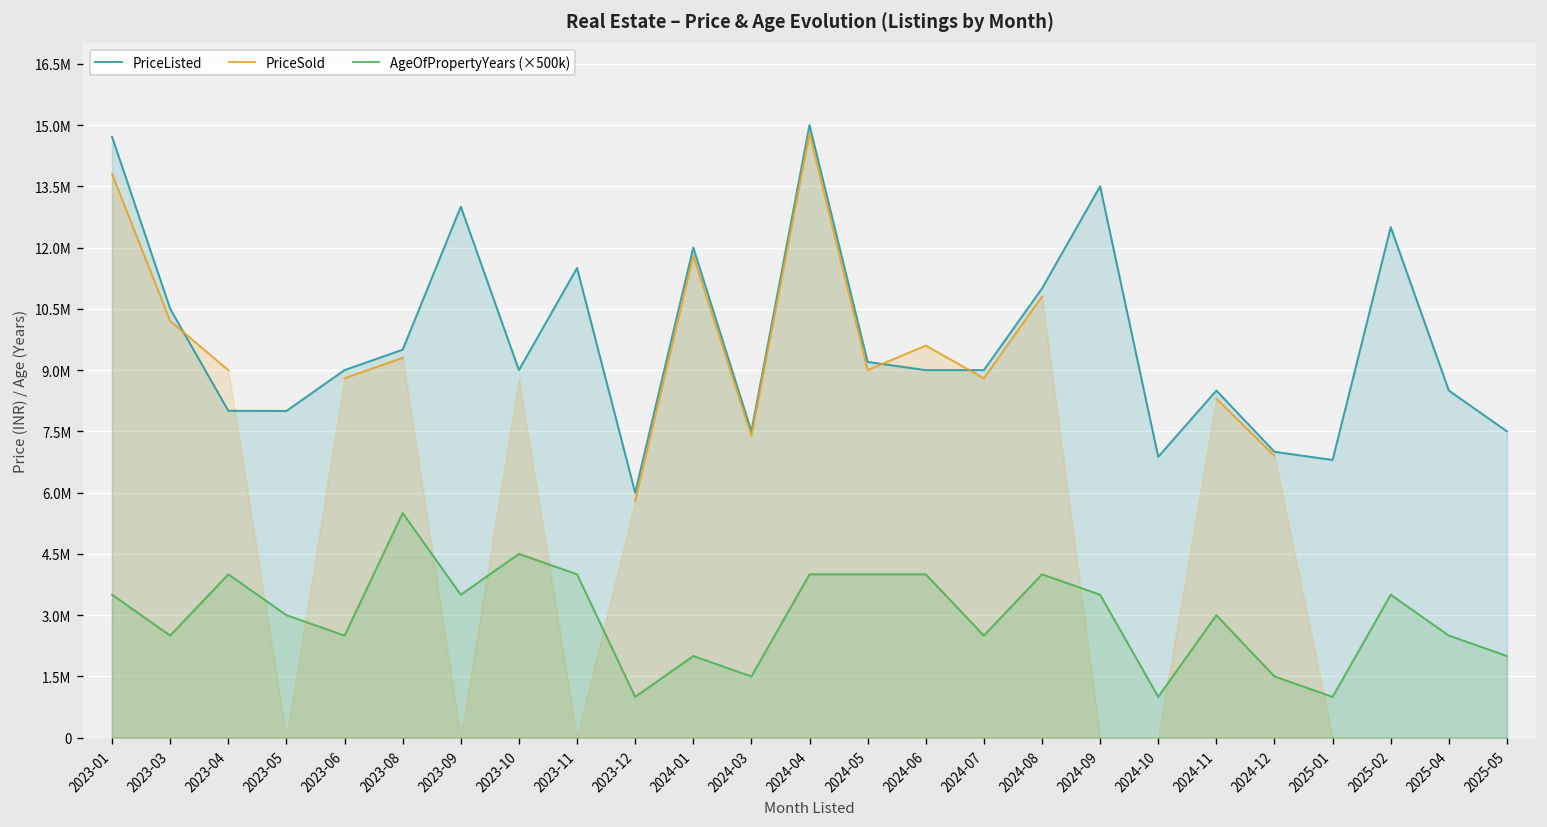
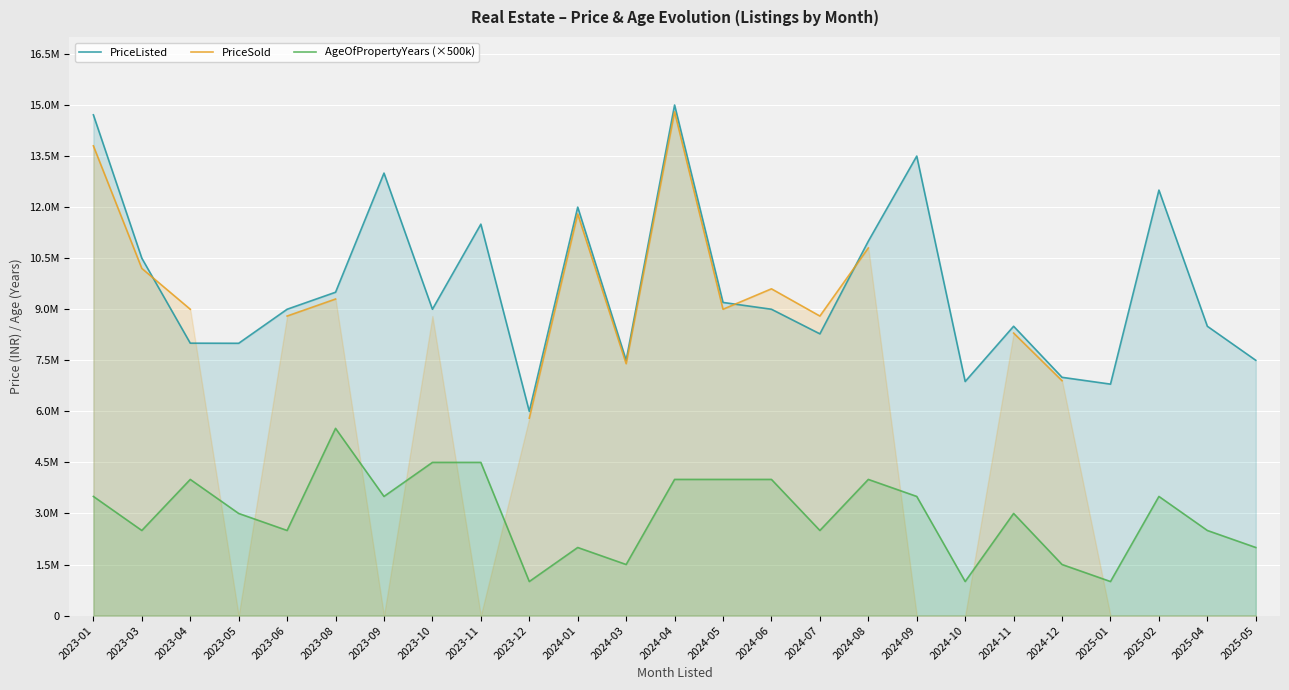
AgeOfPropertyYears (×500k), 2023-11: 4000000 -> 4500000
PriceListed, 2024-07: 9000000 -> 8300000
